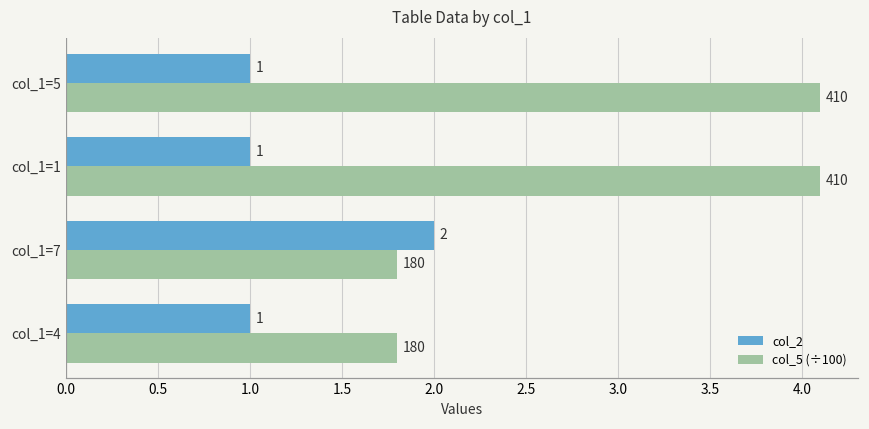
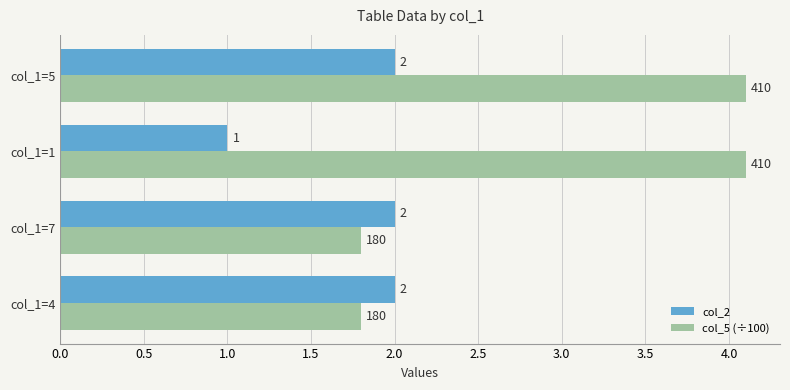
col_2, col_1=5: 1 -> 2
col_2, col_1=4: 1 -> 2
